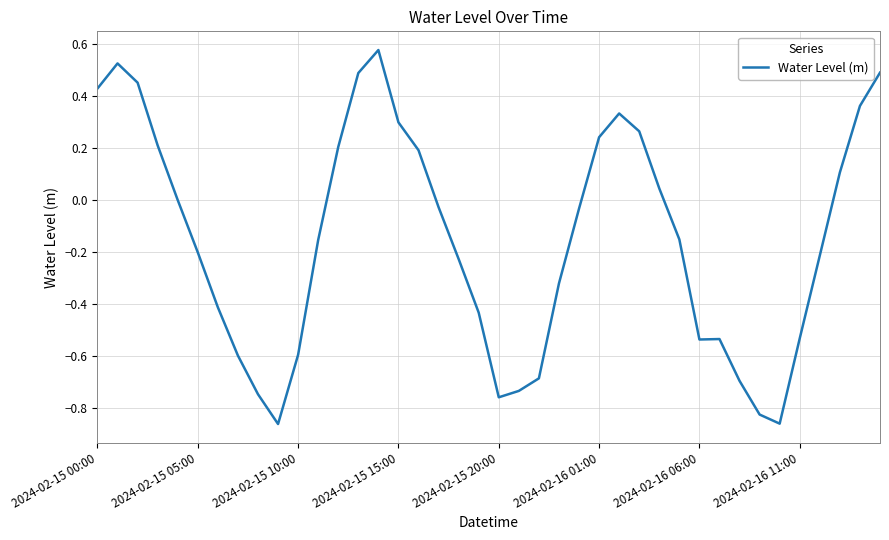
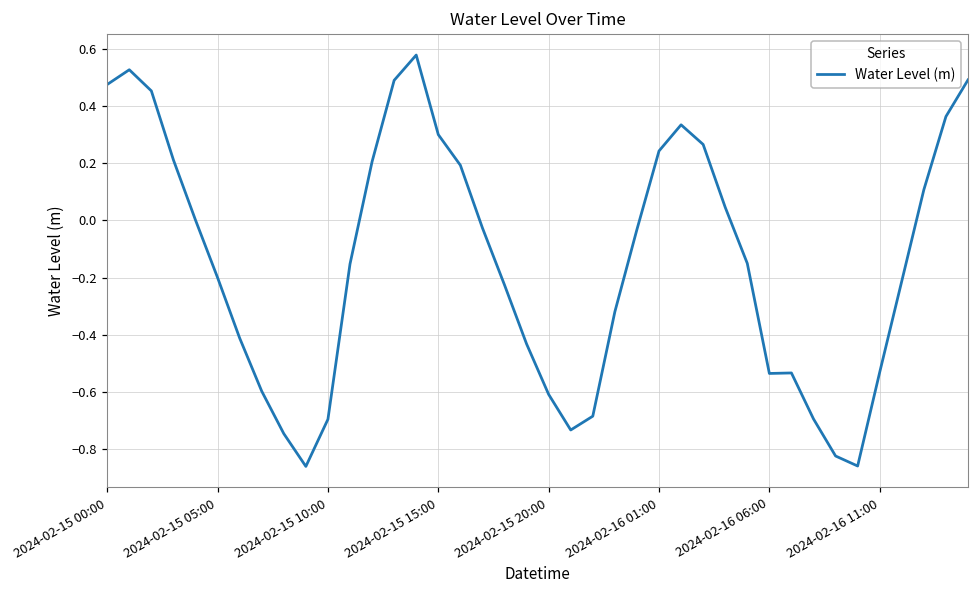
2024-02-15 00:00: 0.43 -> 0.47
2024-02-15 10:00: -0.59 -> -0.70
2024-02-15 20:00: -0.76 -> -0.61
